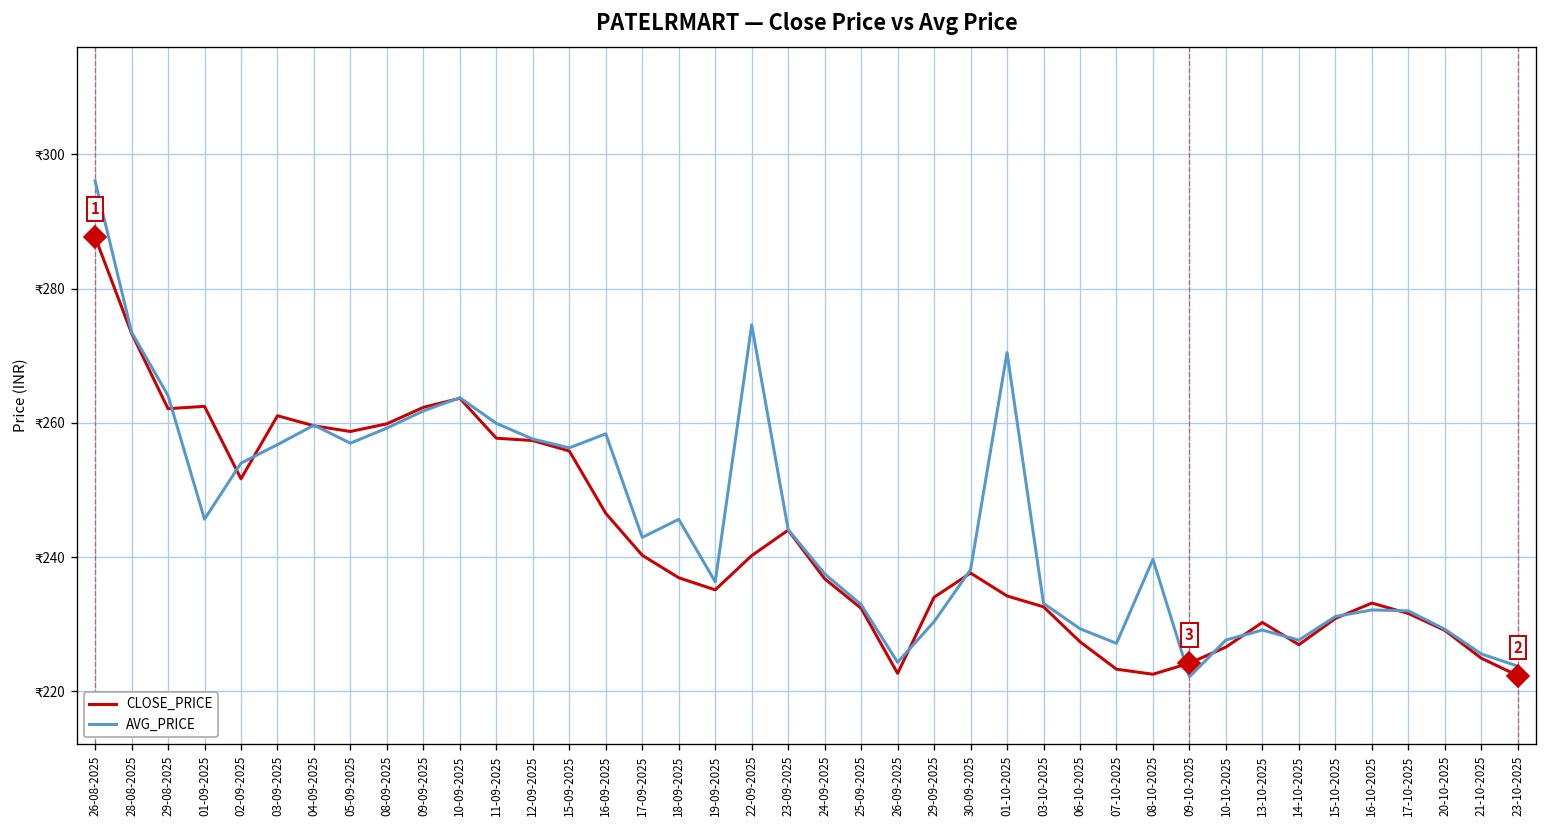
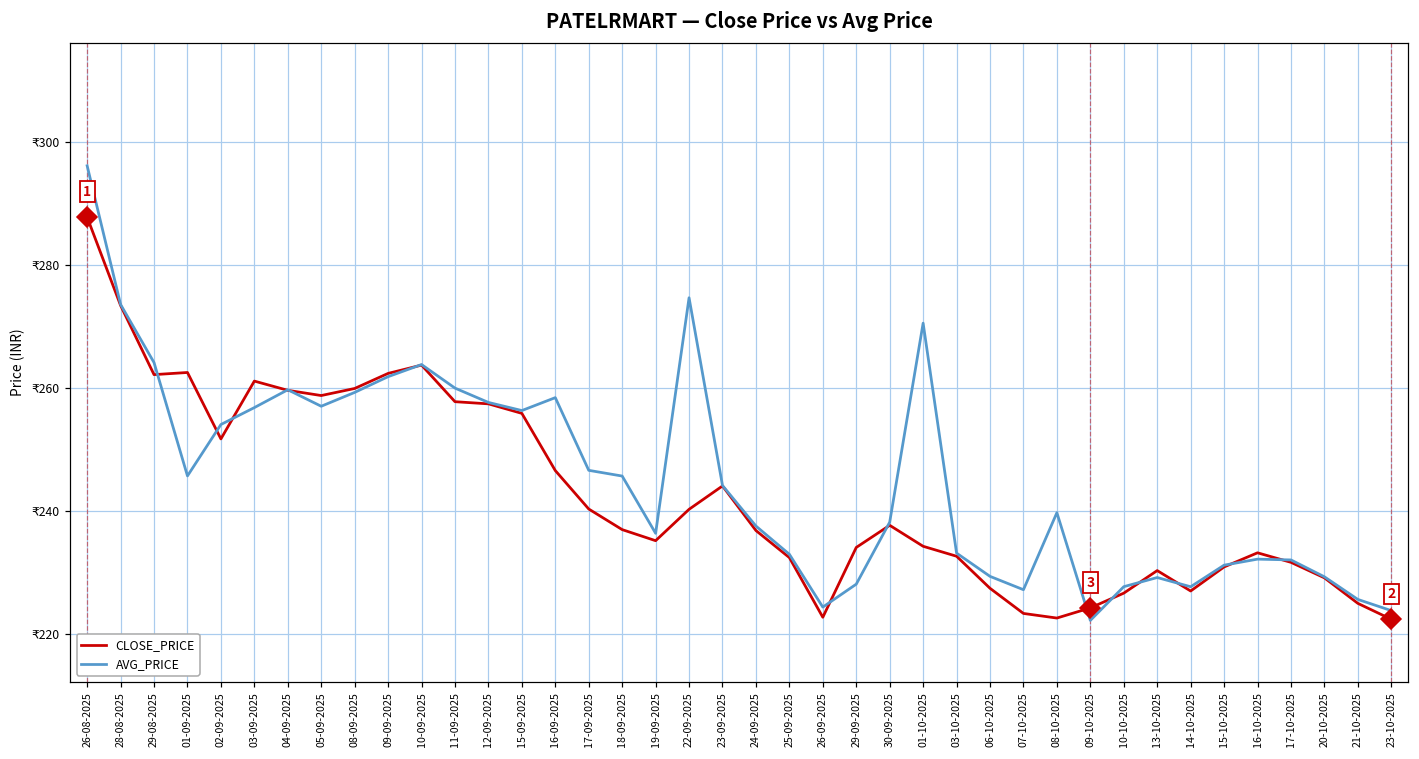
AVG_PRICE, 17-09-2025: ₹243 -> ₹247
AVG_PRICE, 29-09-2025: ₹230 -> ₹228
